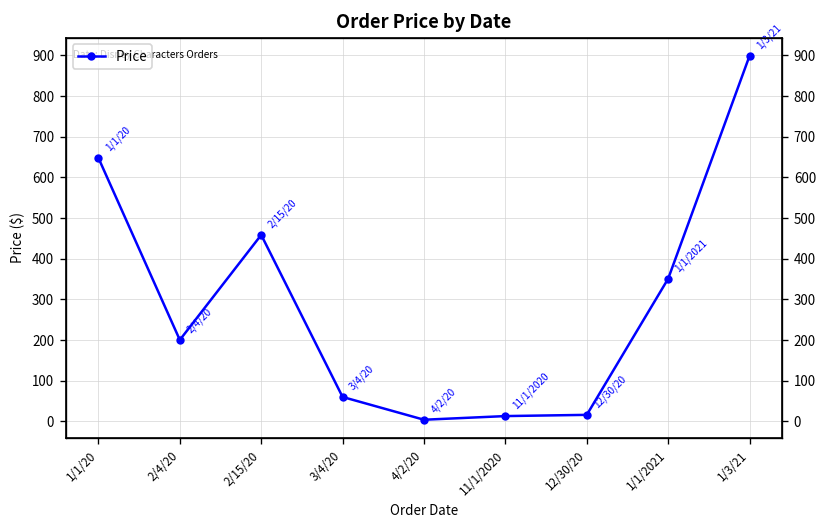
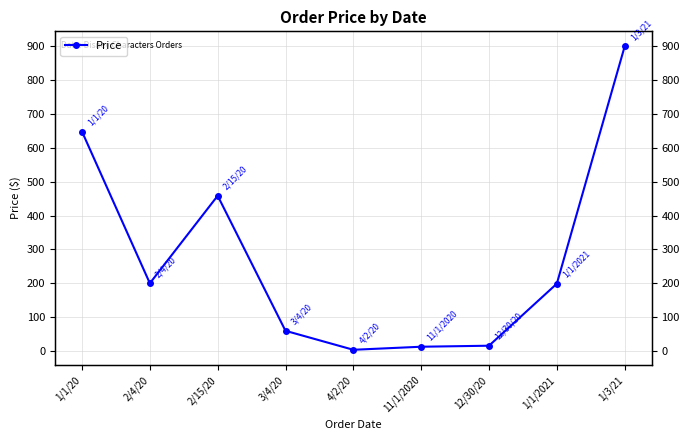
1/1/2021: 350 -> 200
